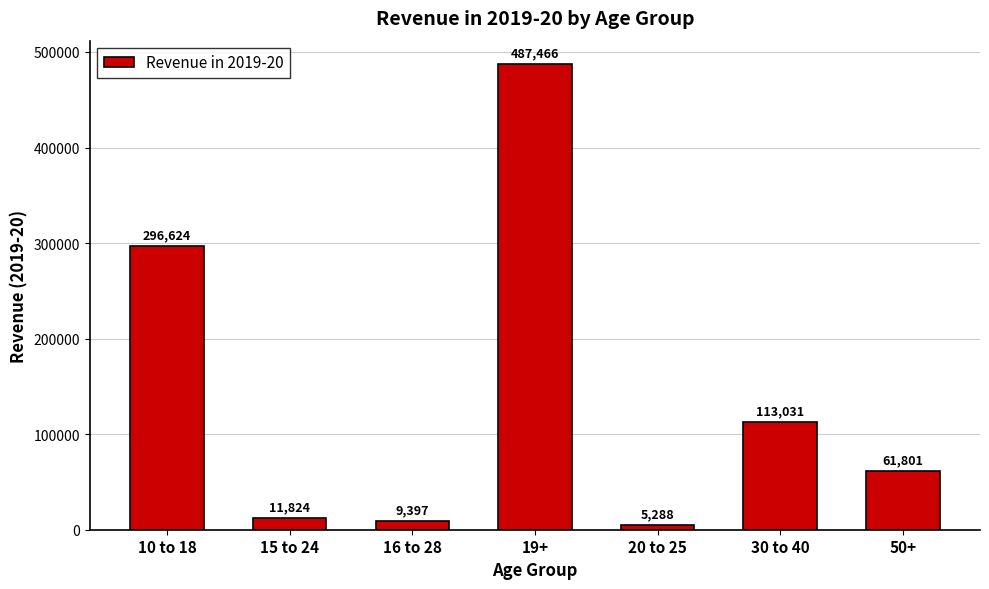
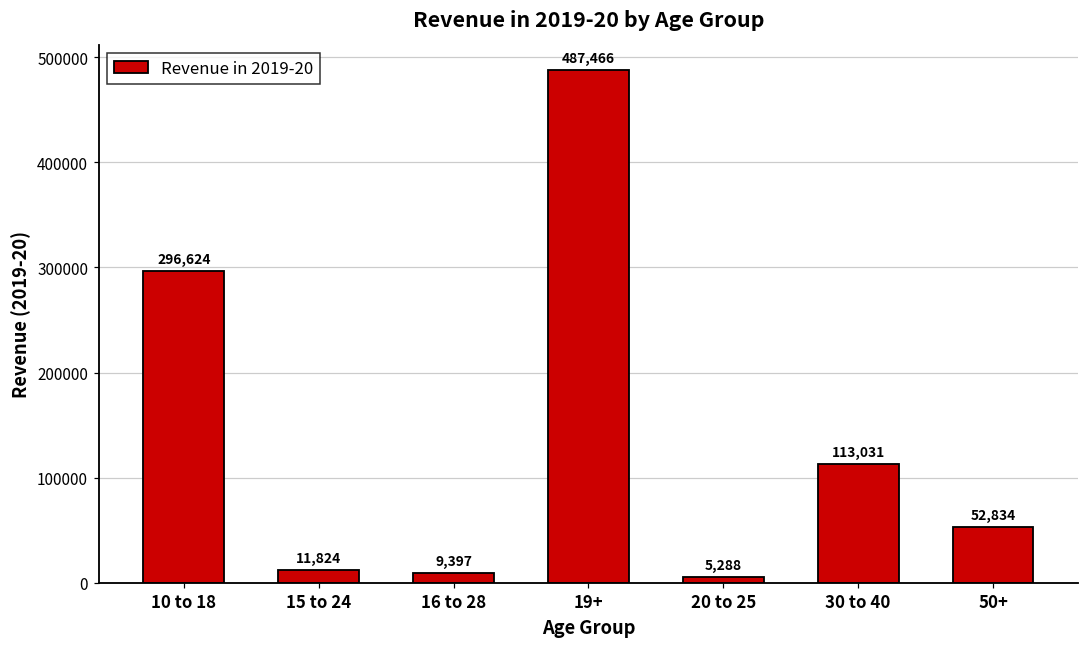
50+: 61,801 -> 52,834
